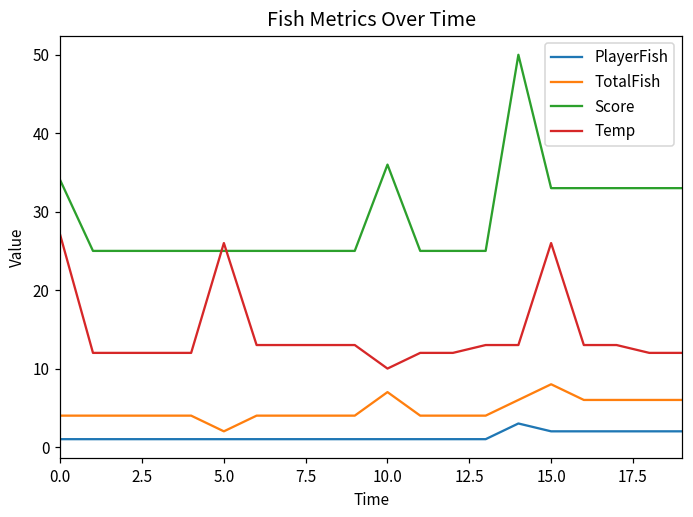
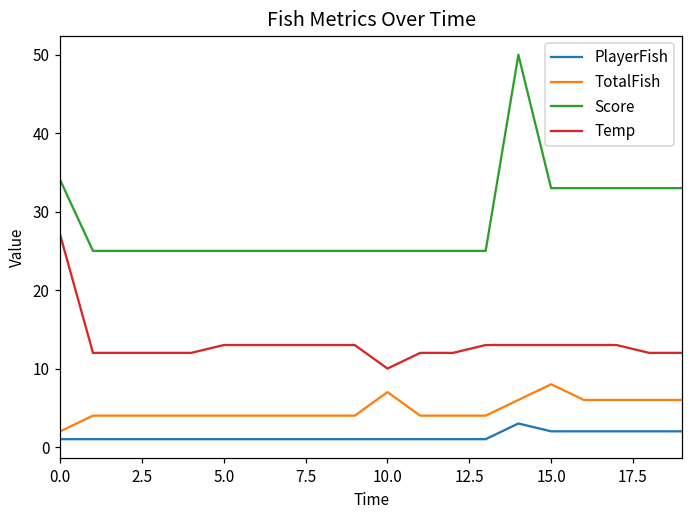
TotalFish, 0.0: 4 -> 2
TotalFish, 5.0: 2 -> 4
Temp, 5.0: 26 -> 13
Score, 10.0: 36 -> 25
Temp, 15.0: 26 -> 13
